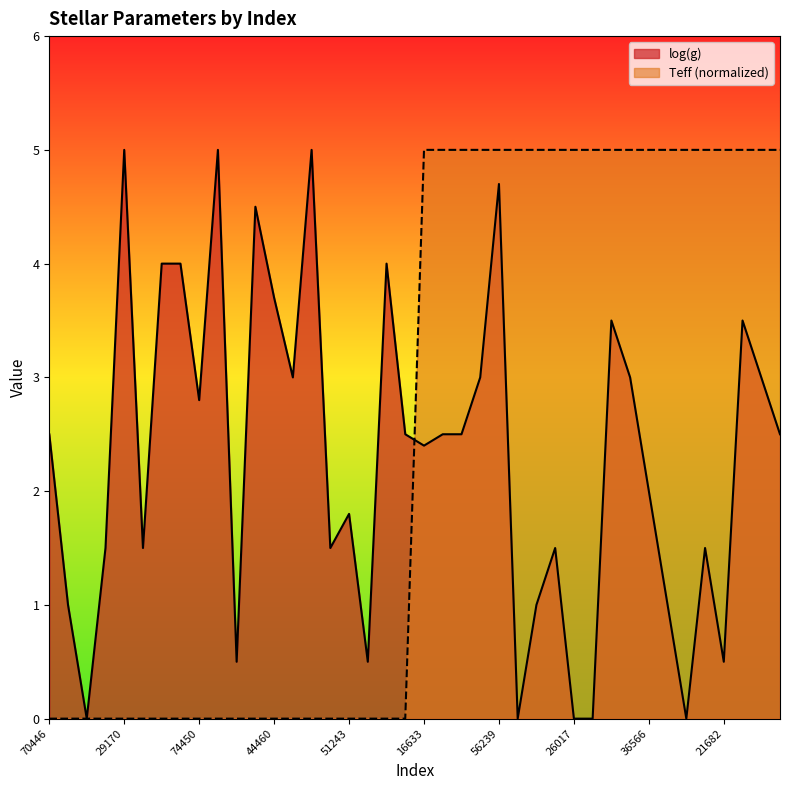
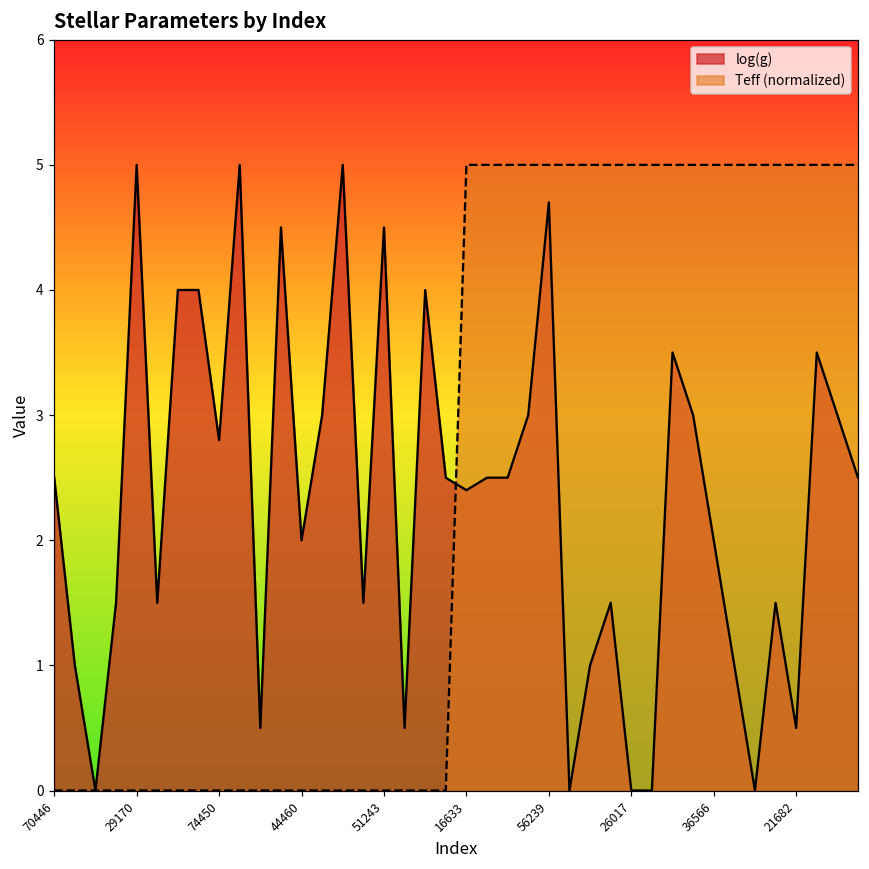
log(g), 44460: 3.7 -> 2.0
log(g), 51243: 1.8 -> 4.5
